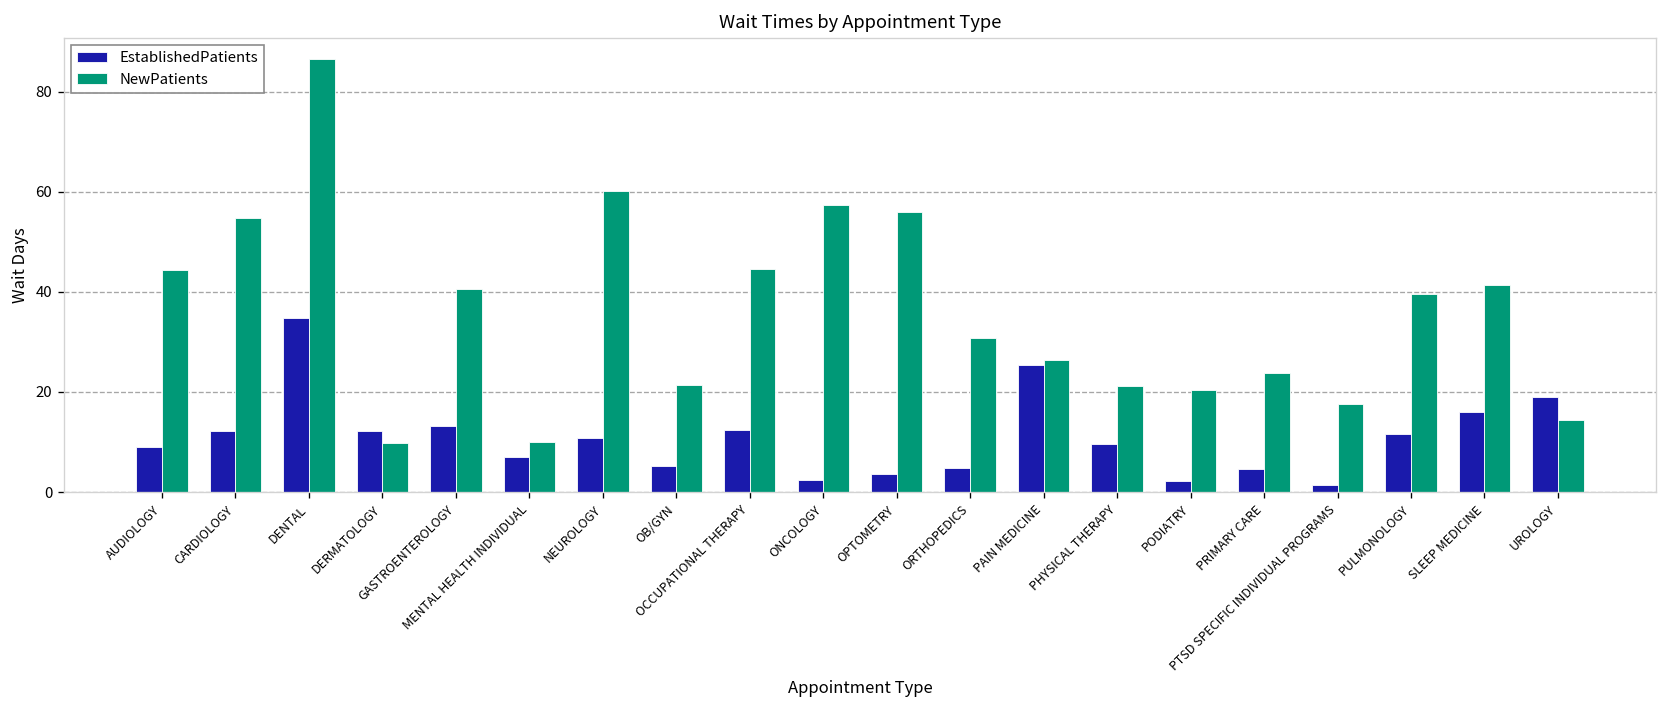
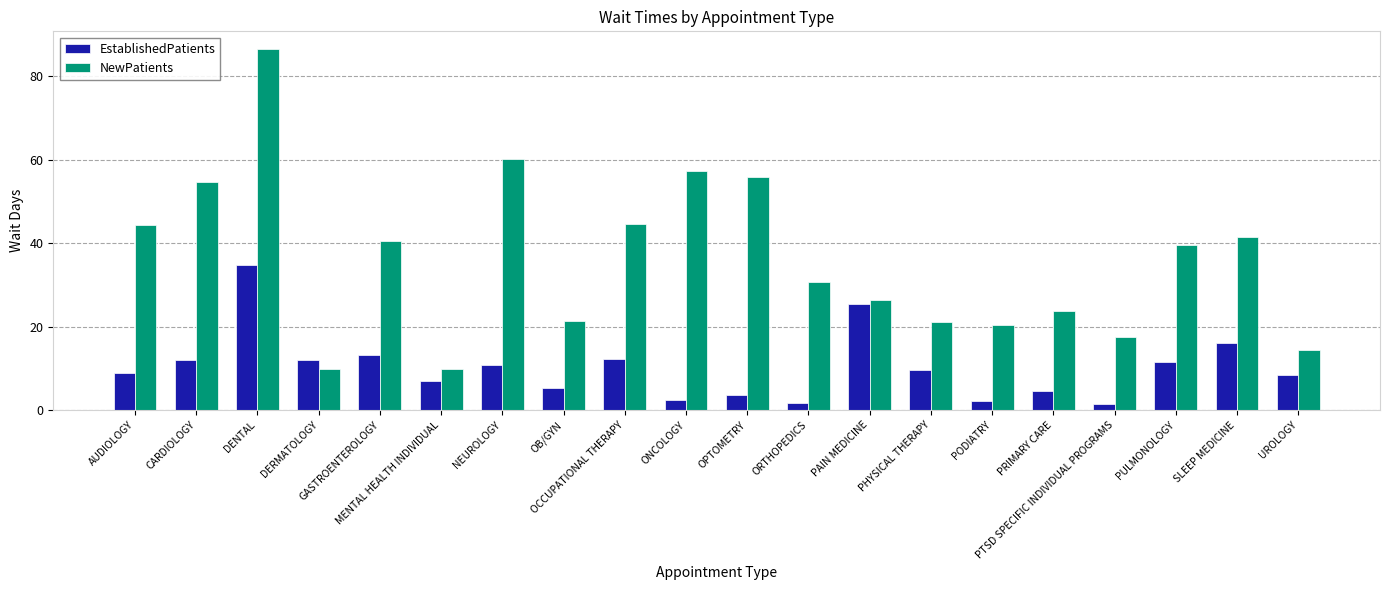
EstablishedPatients, ORTHOPEDICS: 5 -> 2
EstablishedPatients, UROLOGY: 19 -> 8
